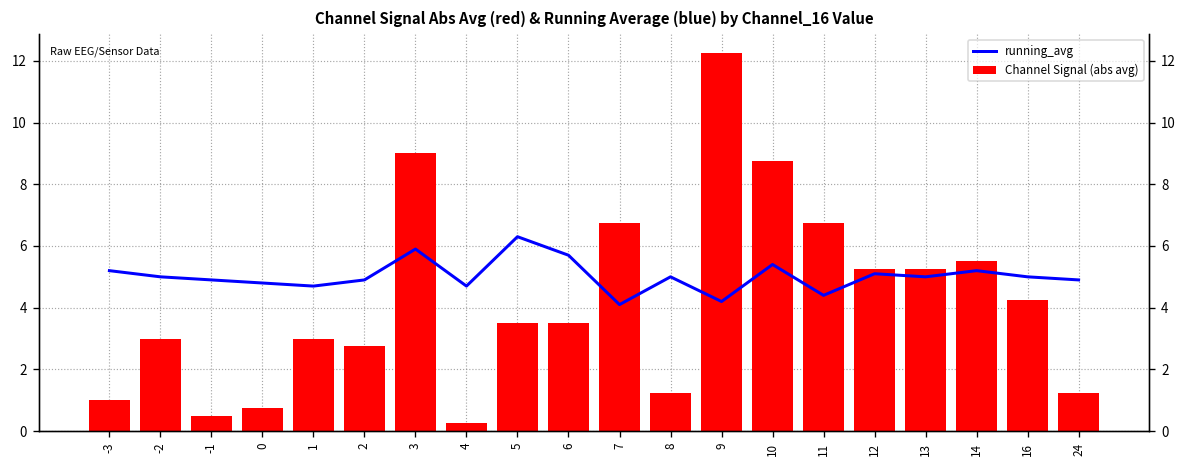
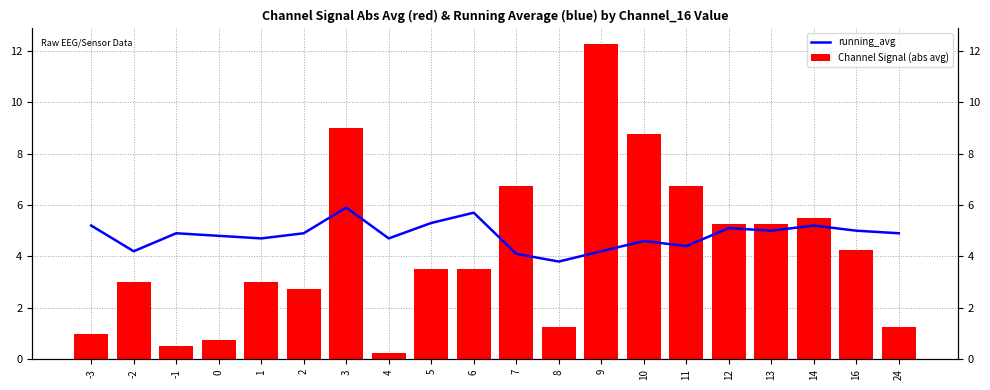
running_avg, -2: 5.0 -> 4.2
running_avg, 5: 6.3 -> 5.3
running_avg, 8: 5.0 -> 3.8
running_avg, 10: 5.4 -> 4.6
